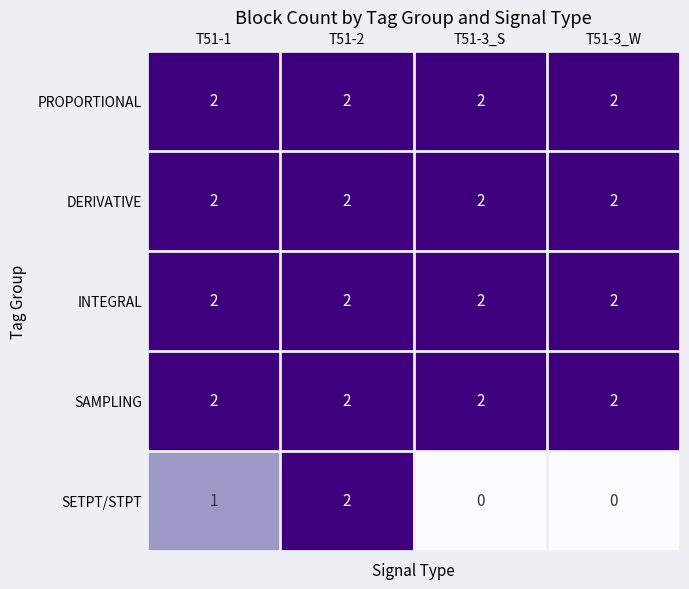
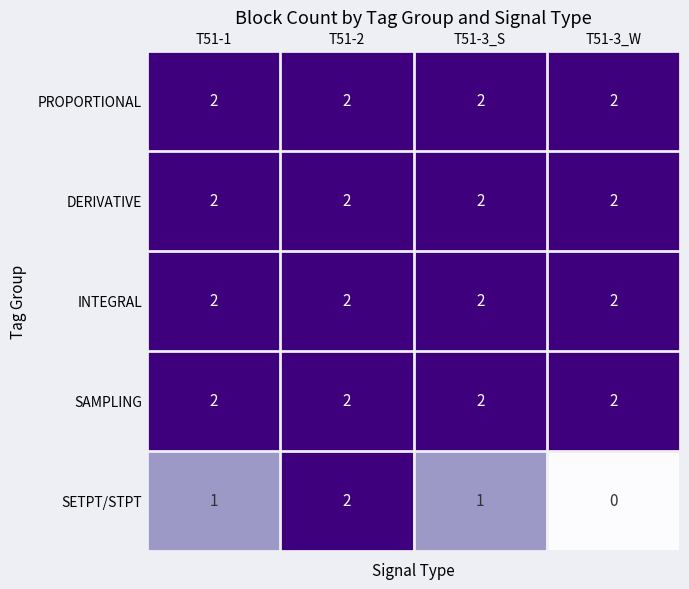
SETPT/STPT, T51-3_S: 0 -> 1
